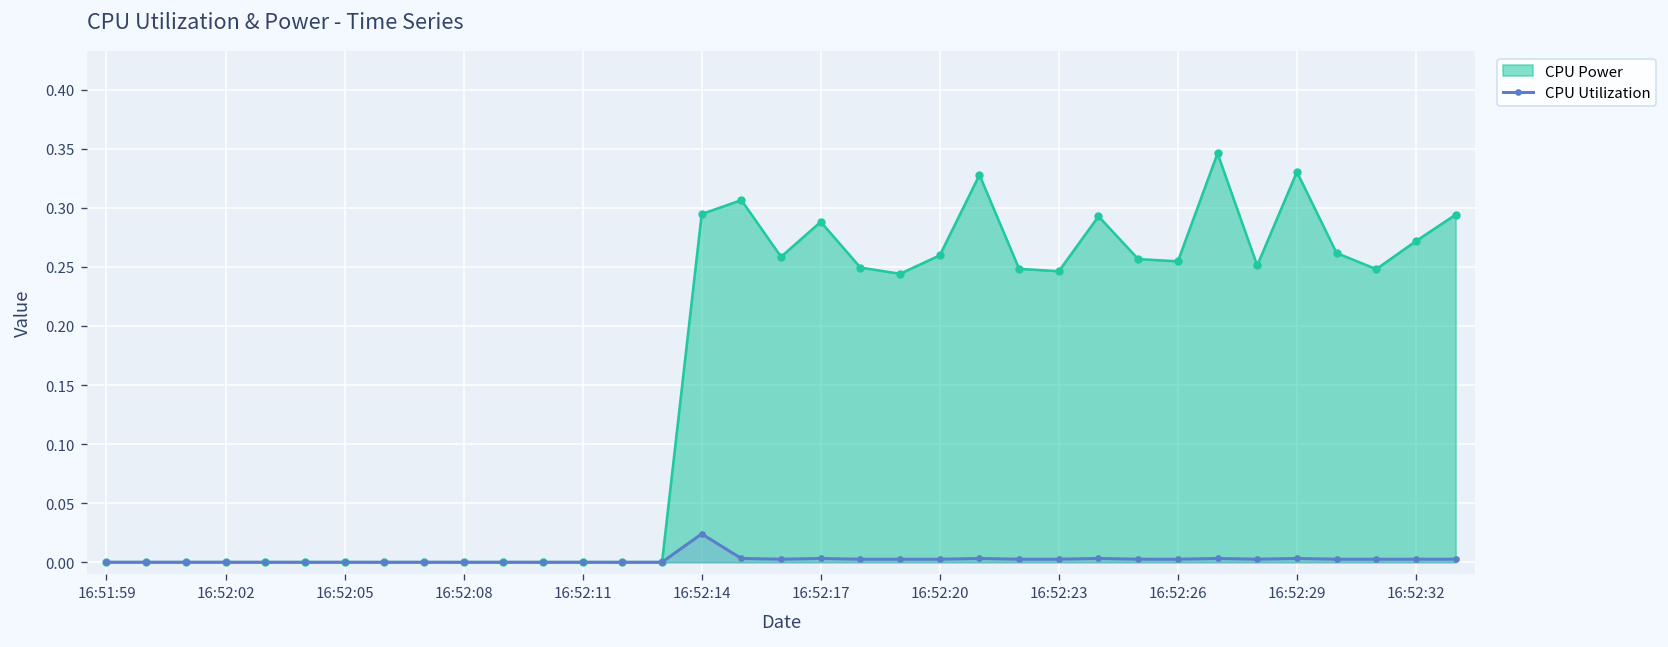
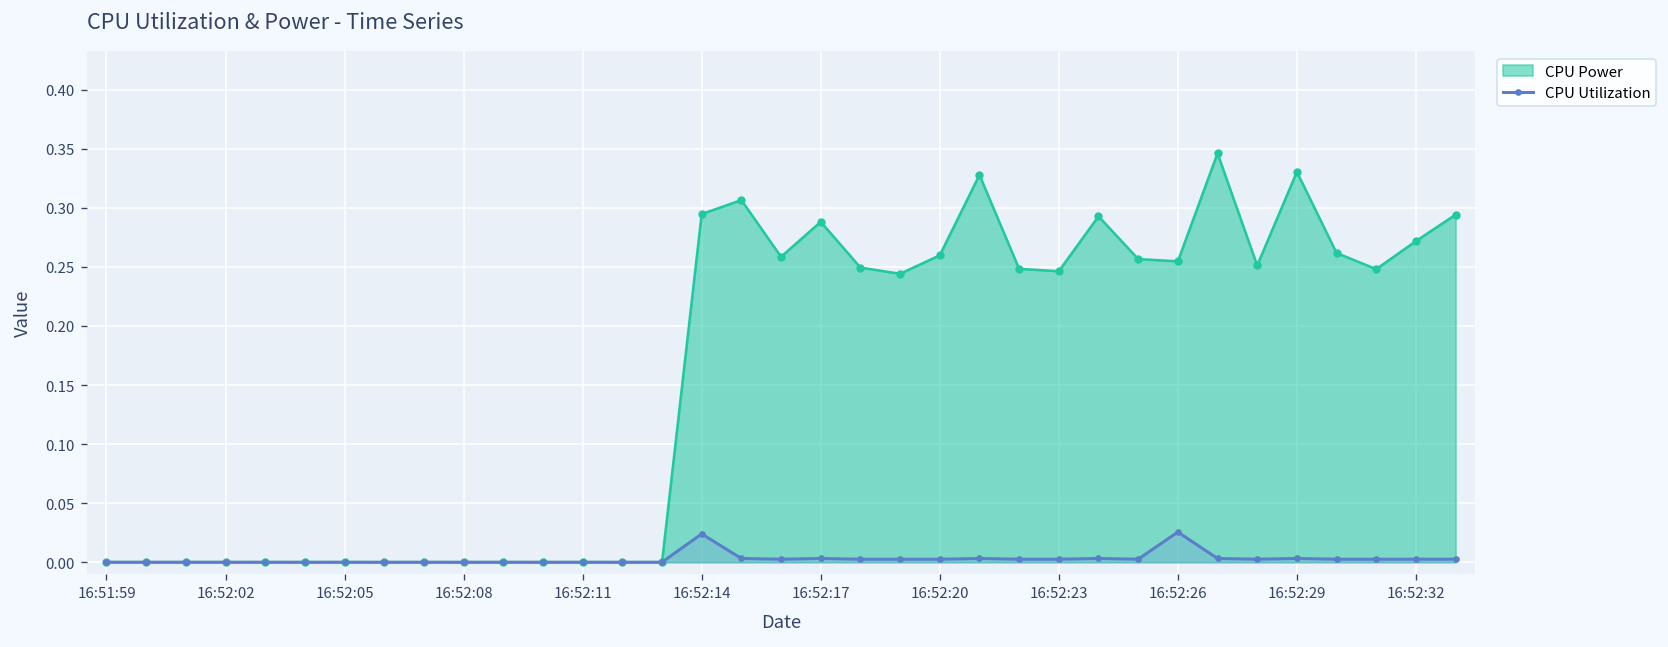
CPU Utilization, 16:52:26: 0.00 -> 0.03
